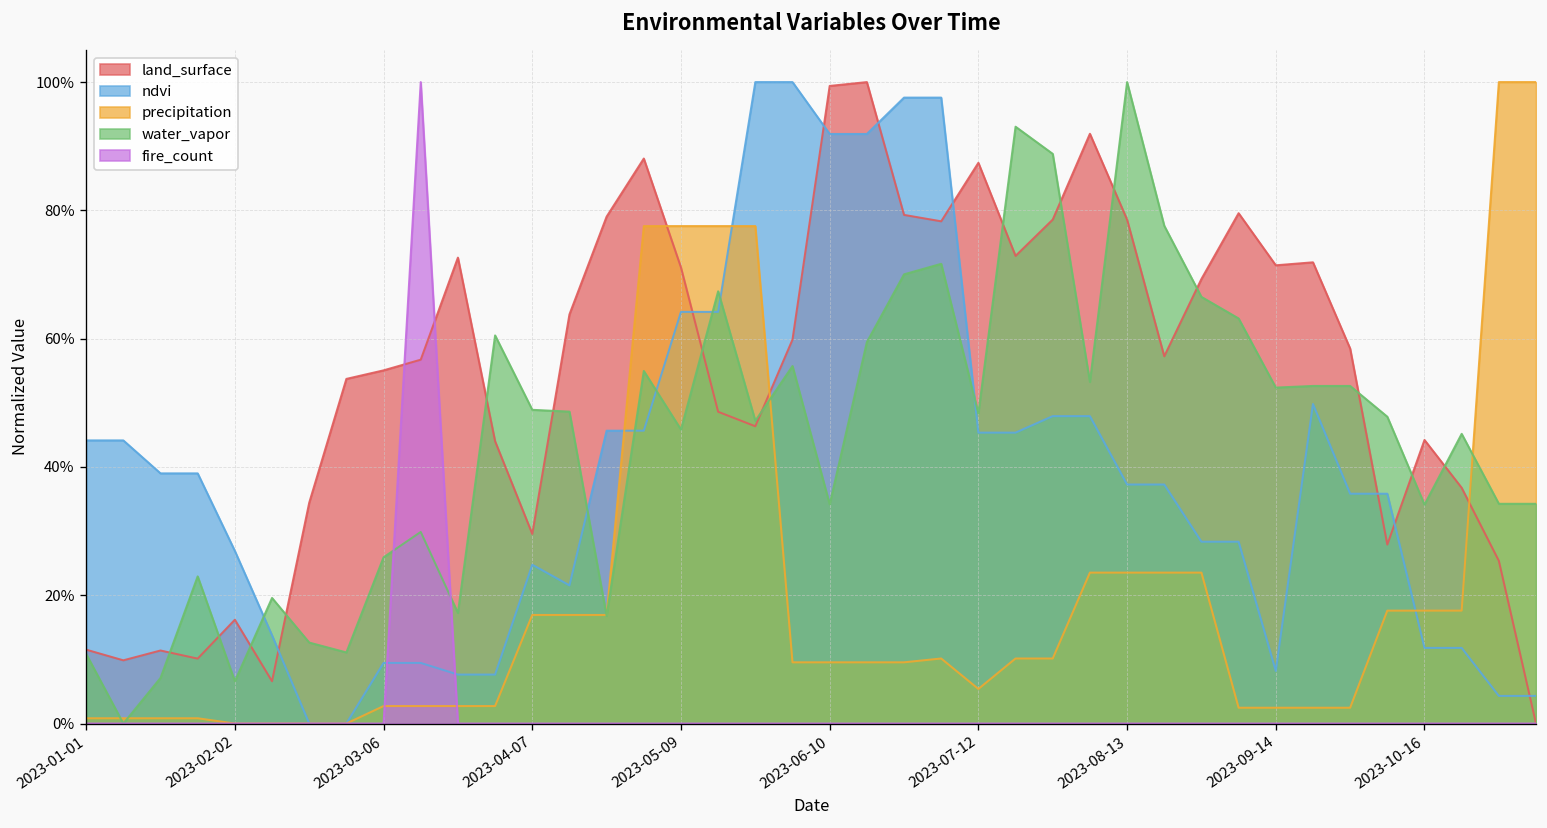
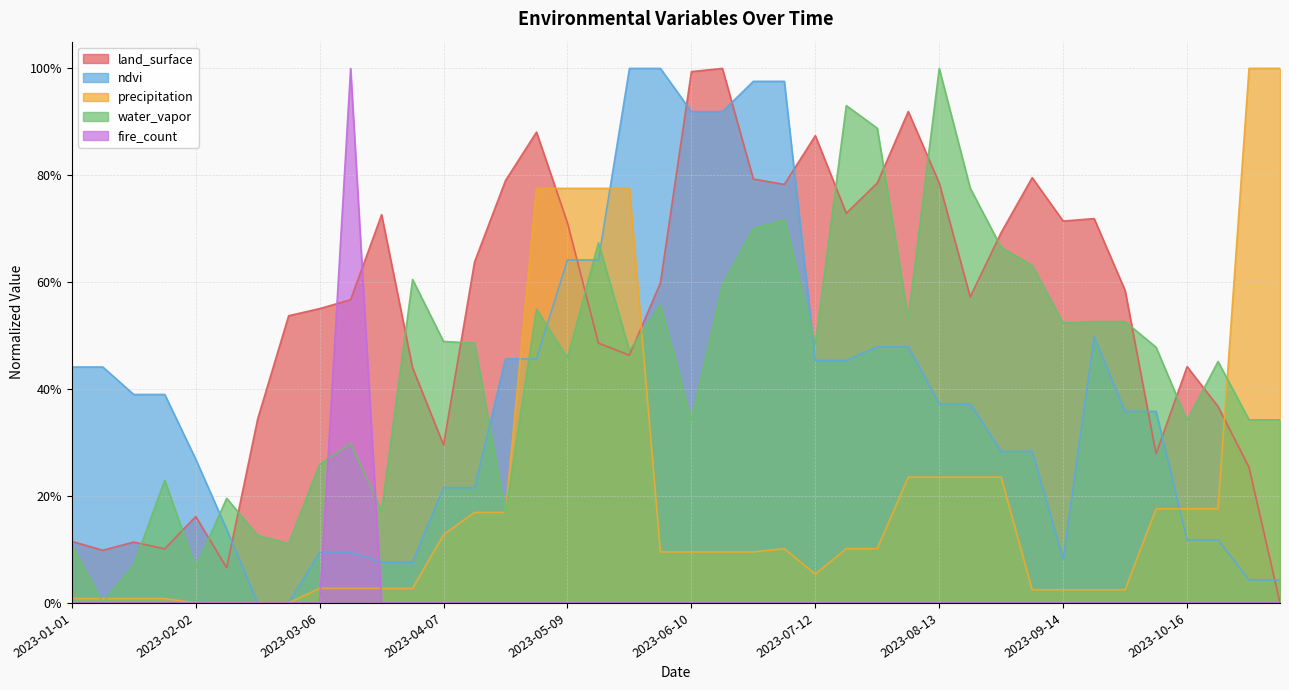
ndvi, 2023-04-07: 25% -> 22%
precipitation, 2023-04-07: 17% -> 13%
